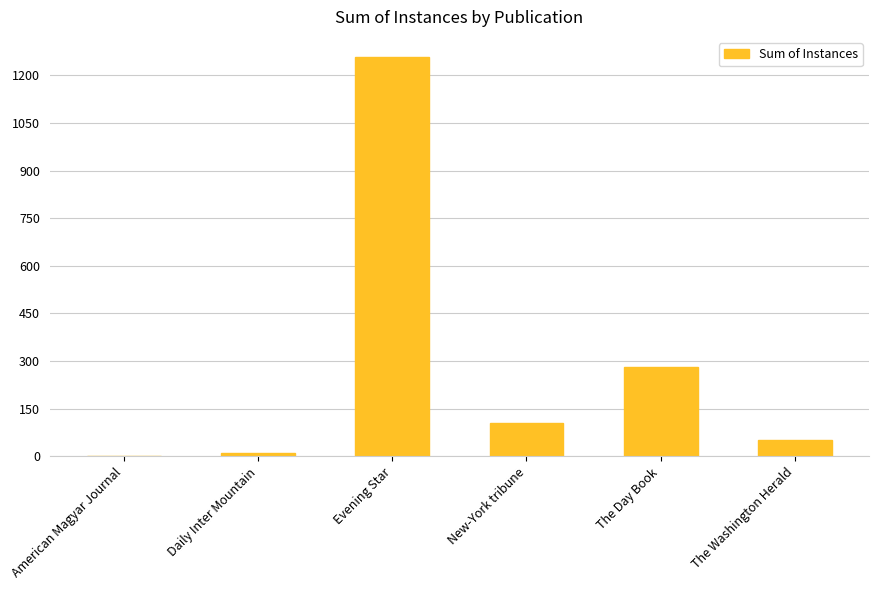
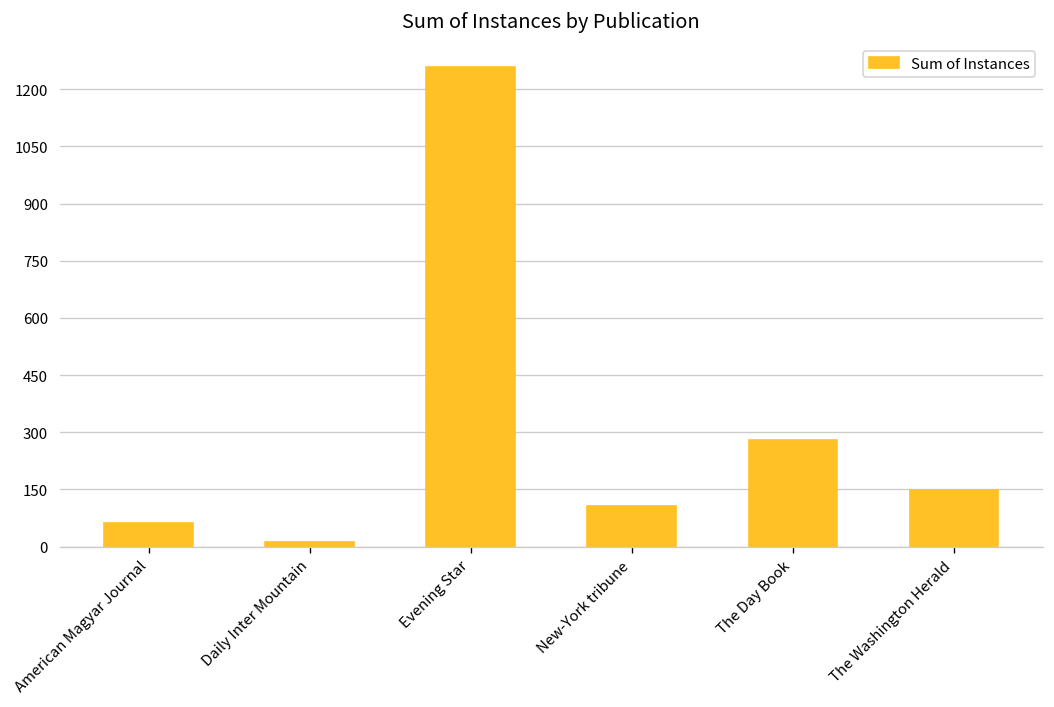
American Magyar Journal: 0 -> 60
The Washington Herald: 50 -> 150
